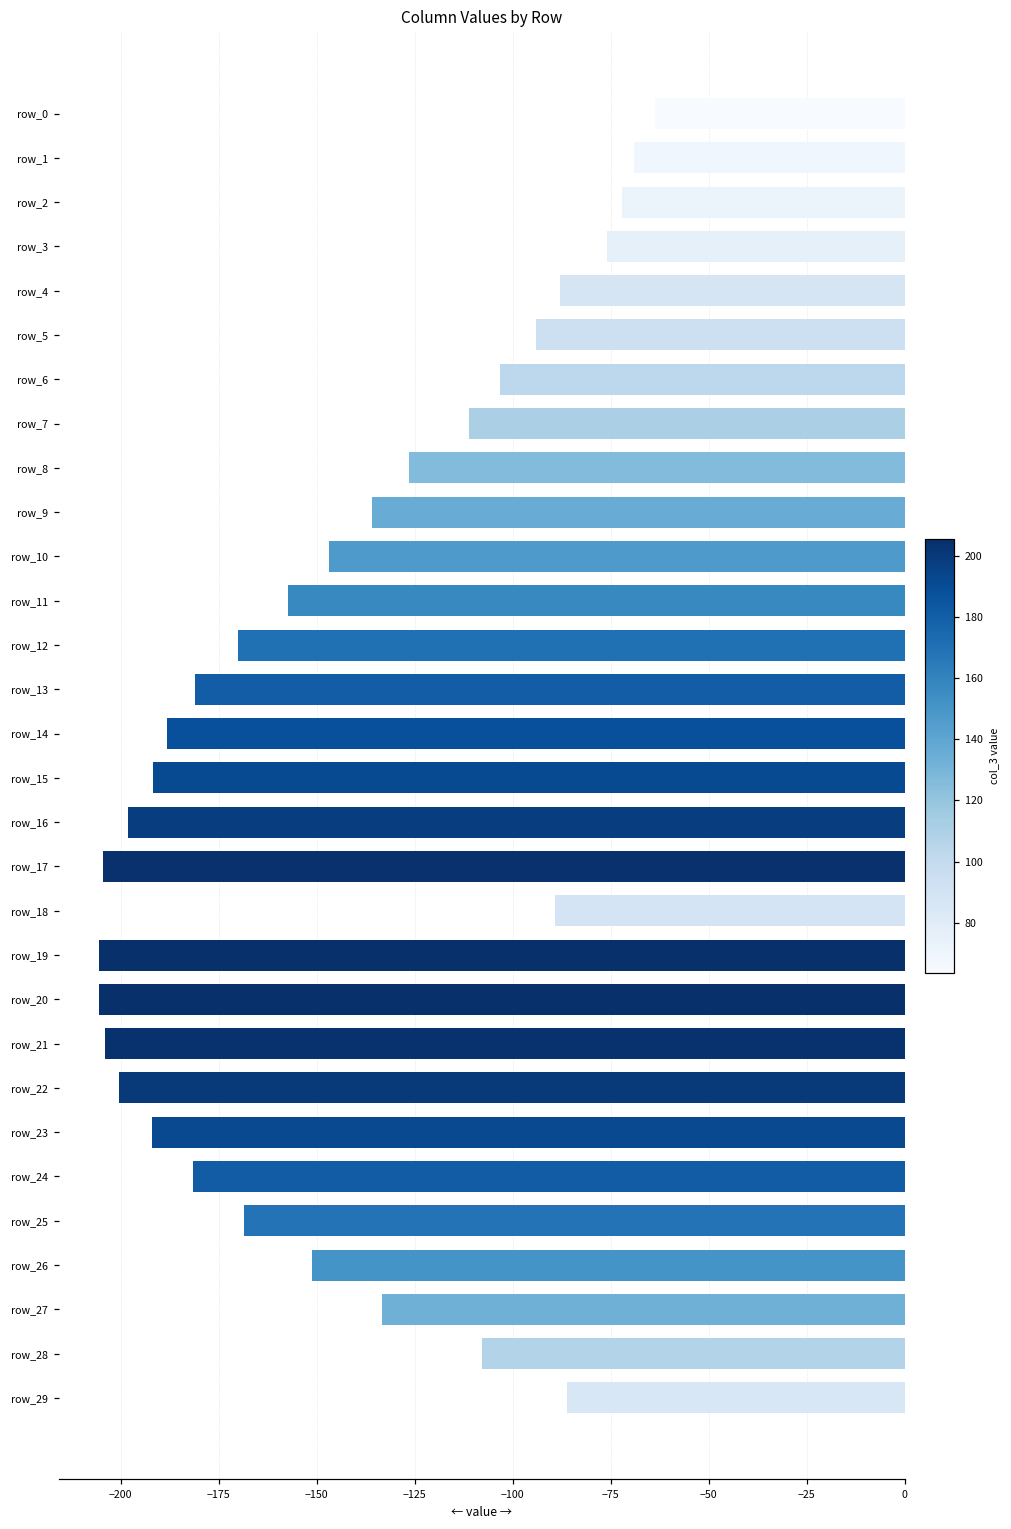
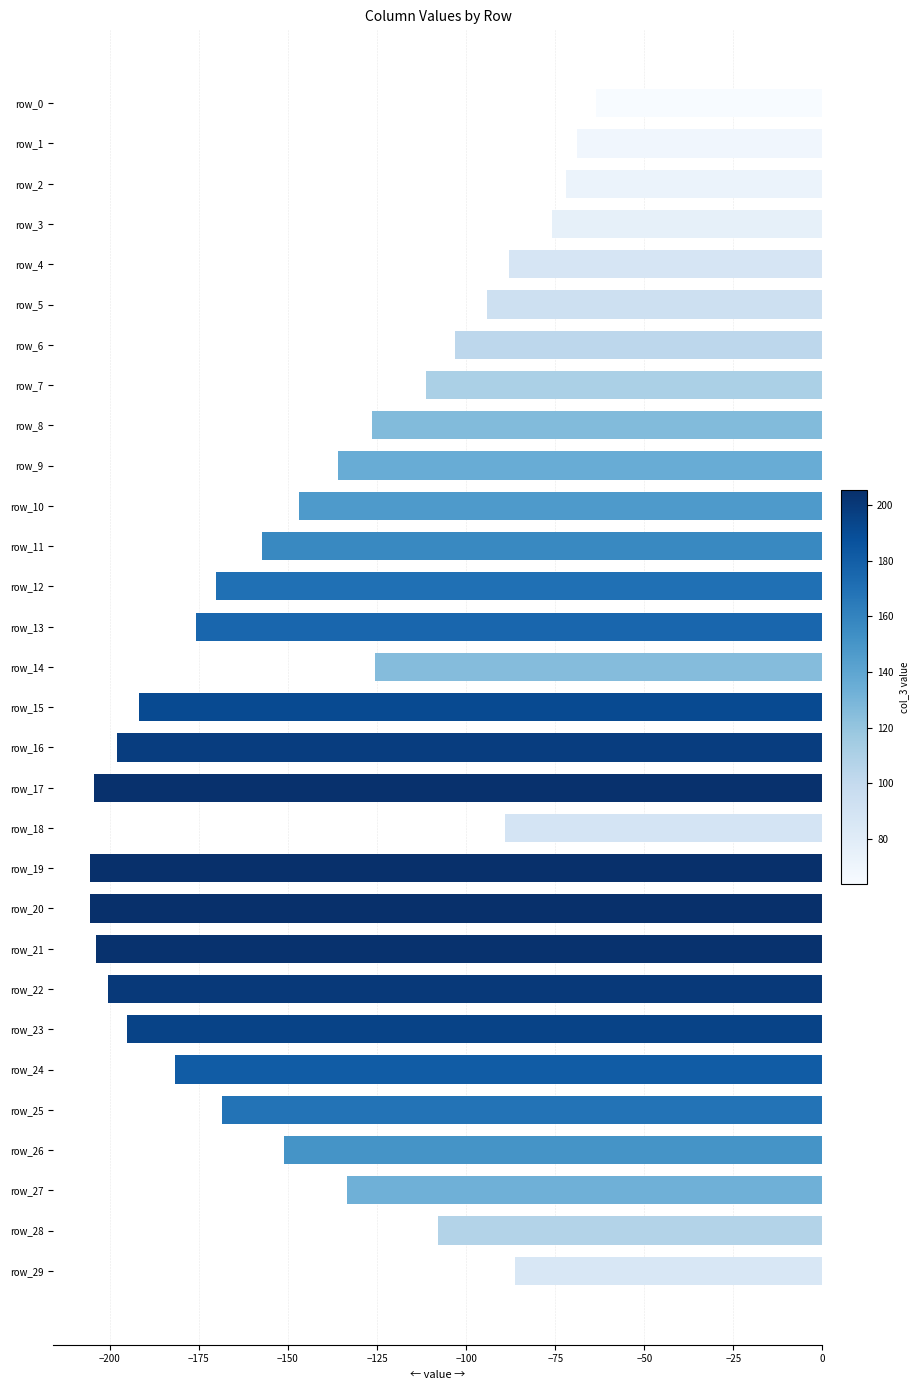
row_13: -181 -> -176
row_14: -188 -> -126
row_23: -192 -> -195
